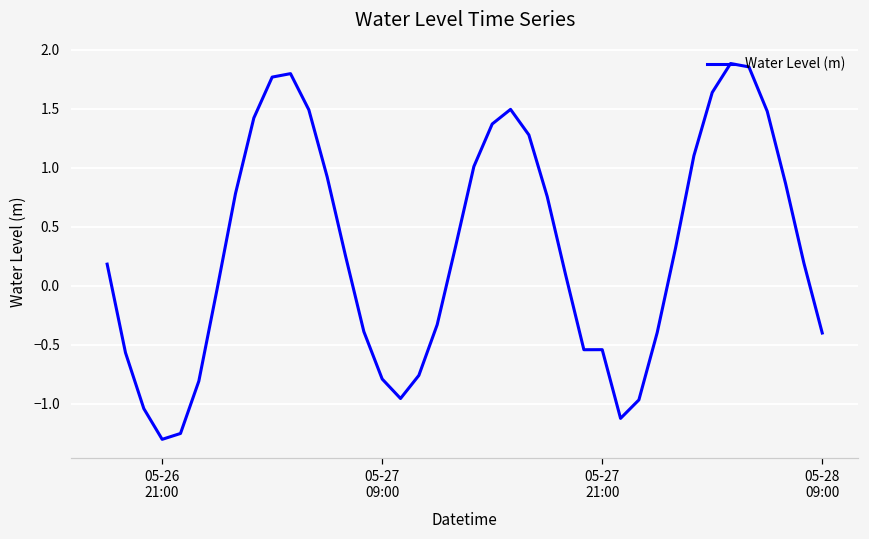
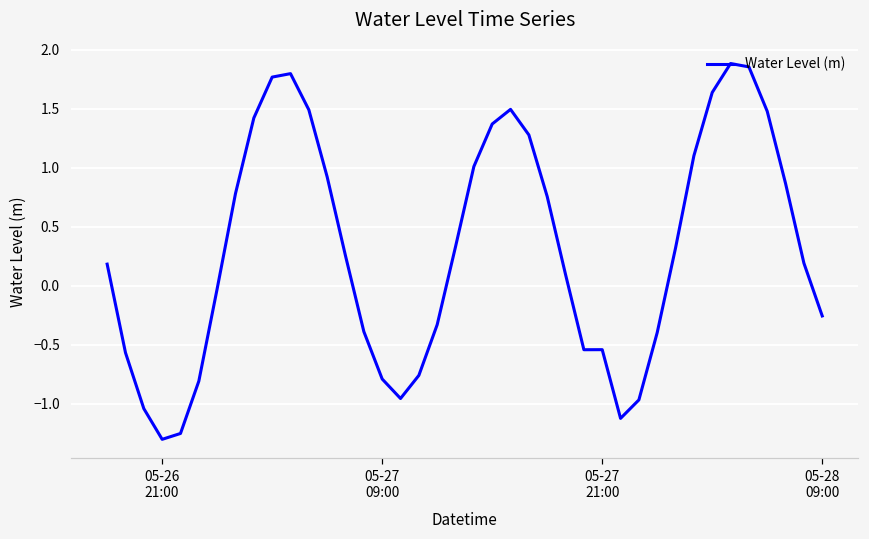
05-28 09:00: -0.40 -> -0.26
